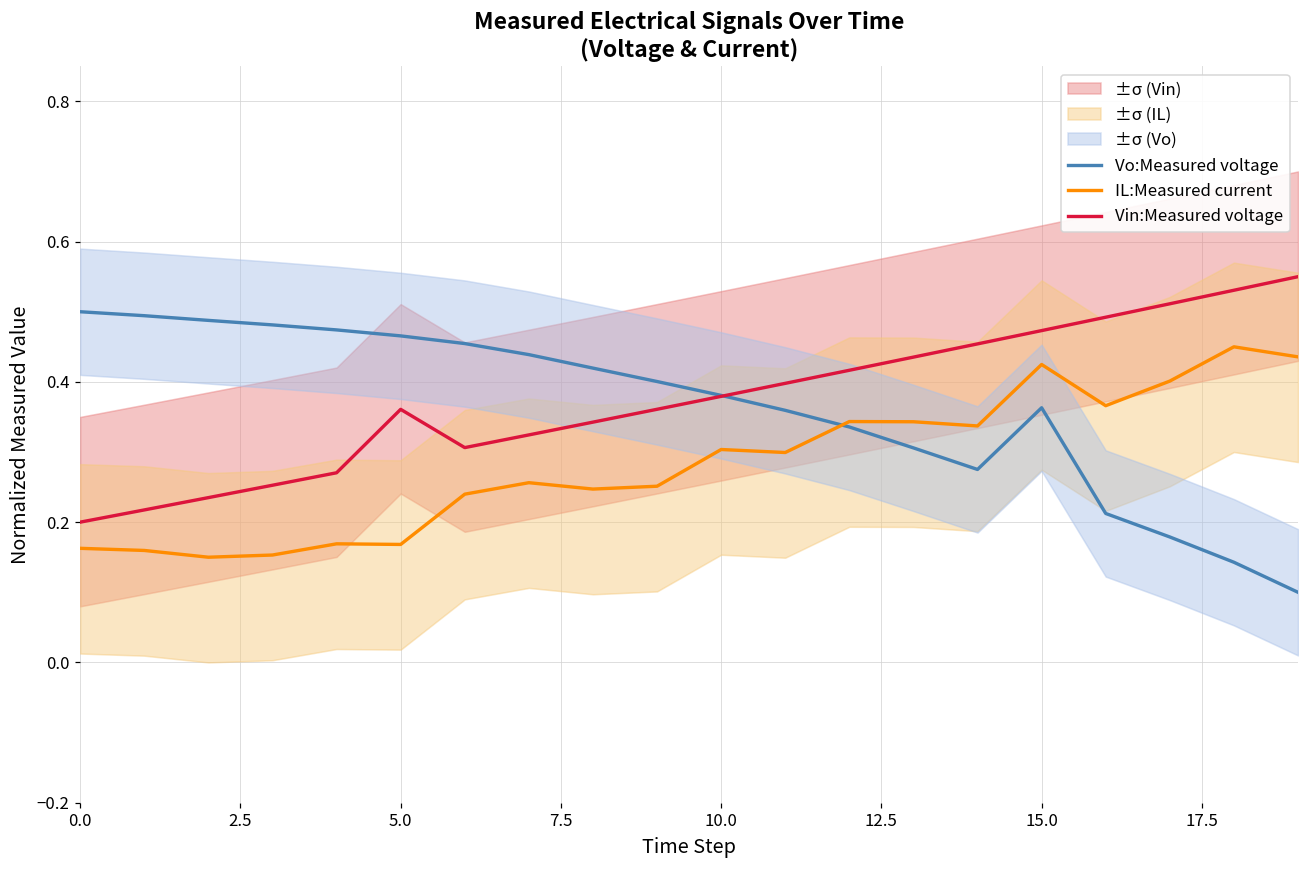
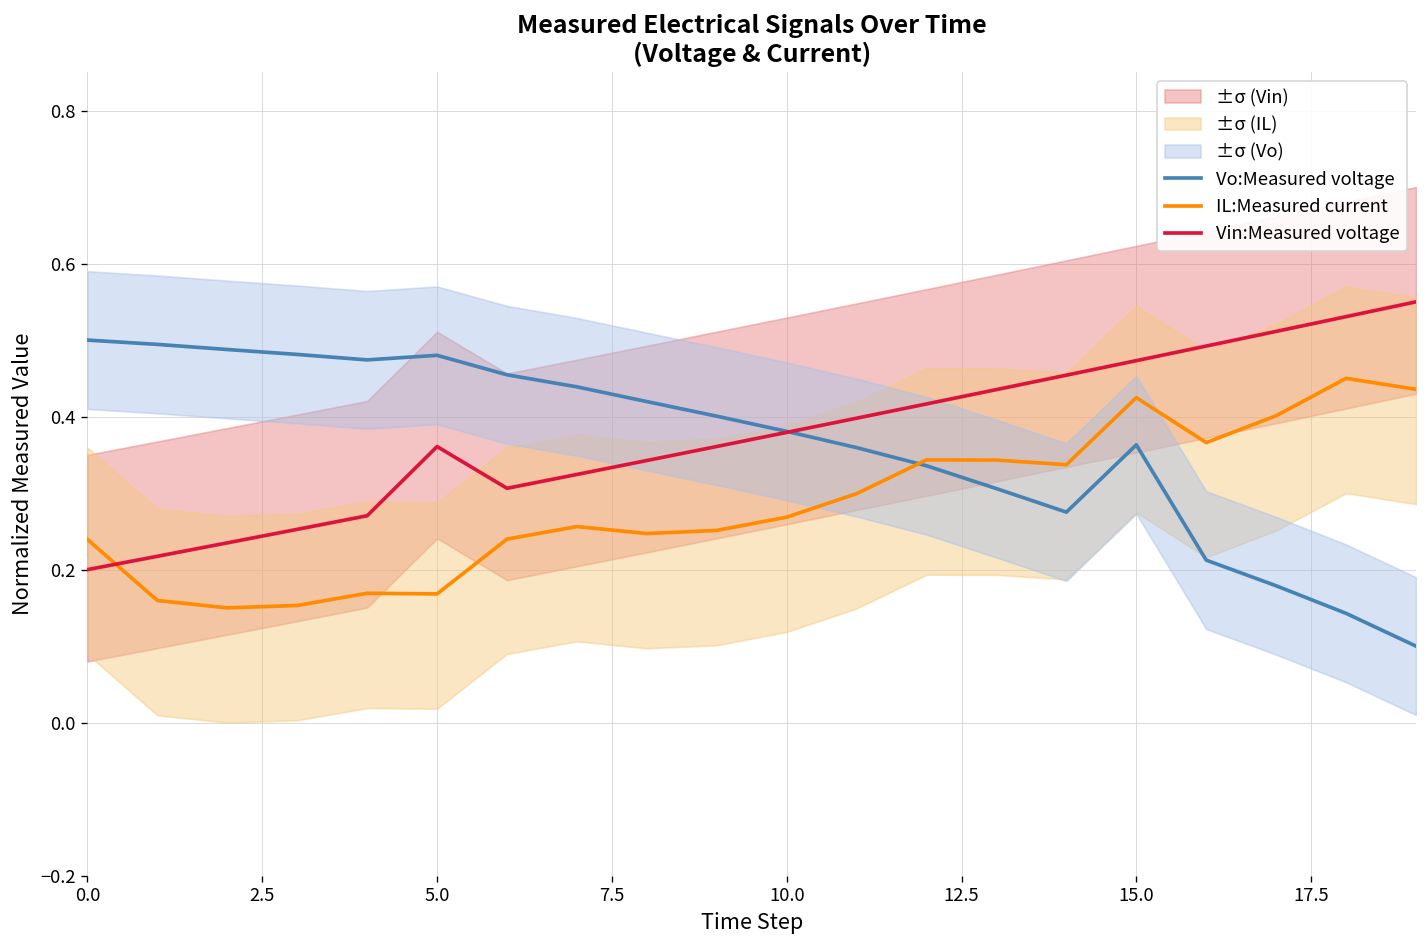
IL:Measured current, 0.0: 0.16 -> 0.24
Vo:Measured voltage, 5.0: 0.47 -> 0.48
IL:Measured current, 10.0: 0.30 -> 0.27
